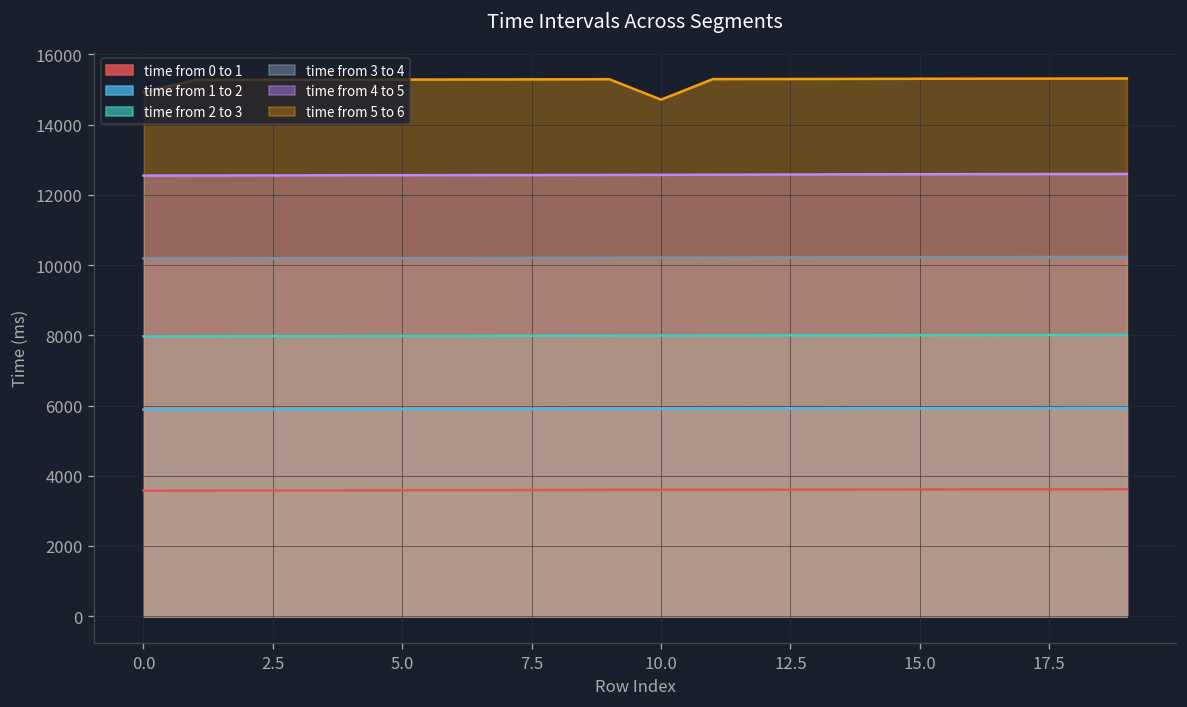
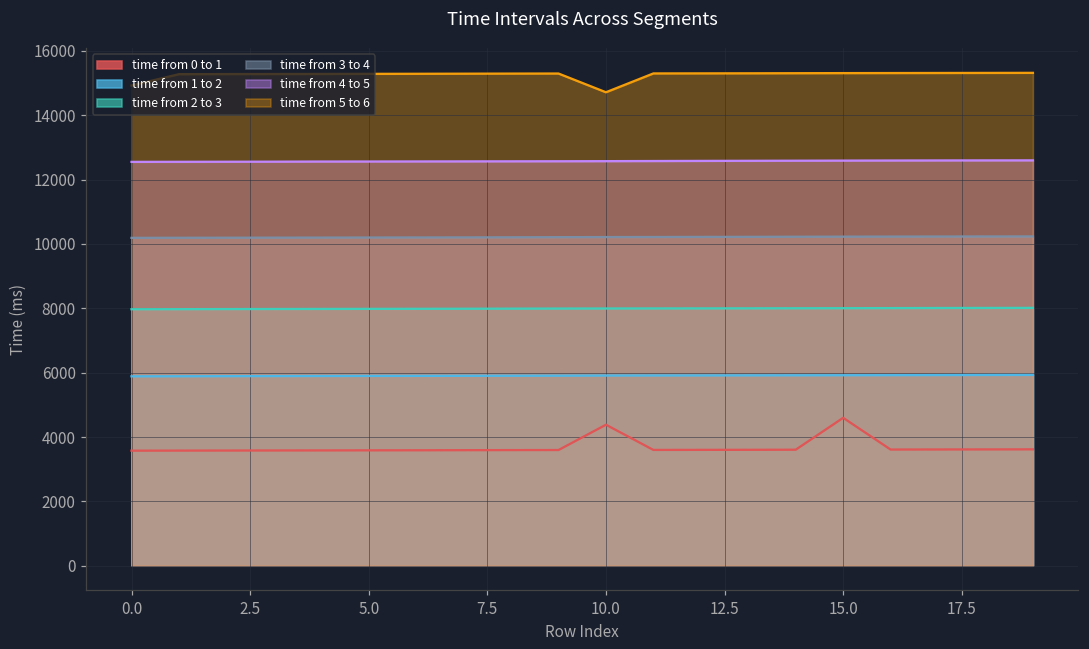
time from 0 to 1, 10.0: 3600 -> 4400
time from 0 to 1, 15.0: 3600 -> 4600
